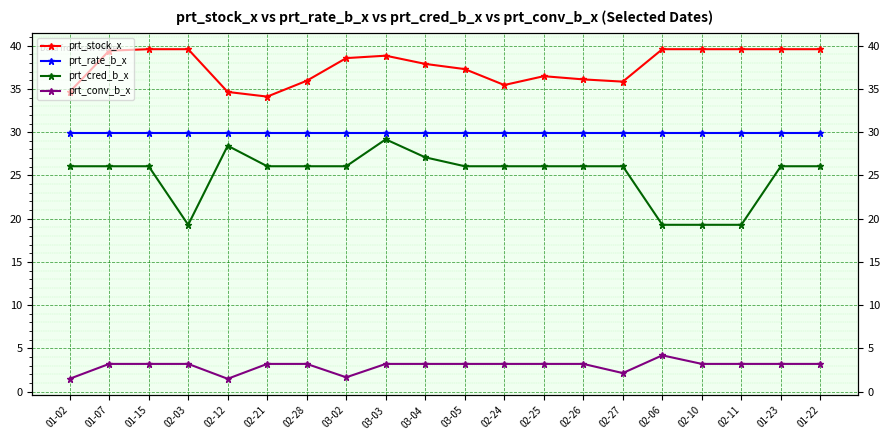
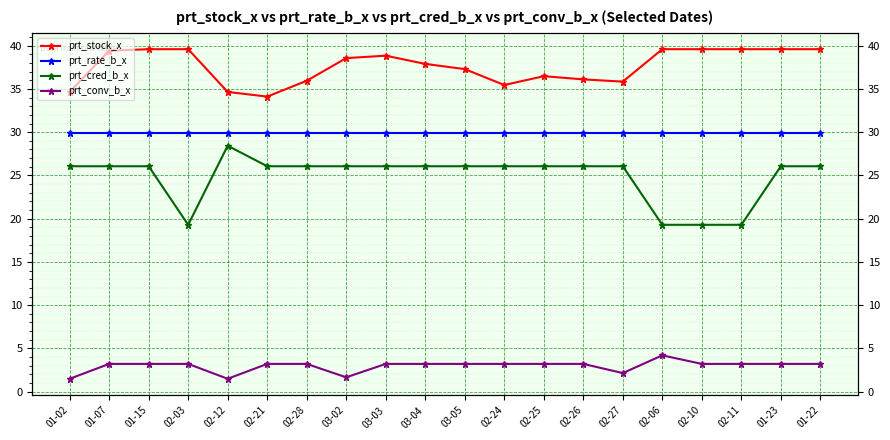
prt_cred_b_x, 03-03: 29 -> 26
prt_cred_b_x, 03-04: 27 -> 26
